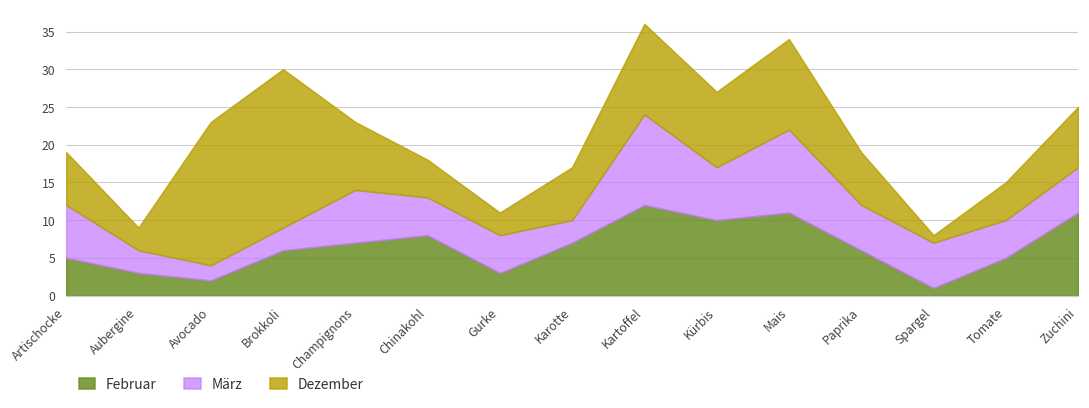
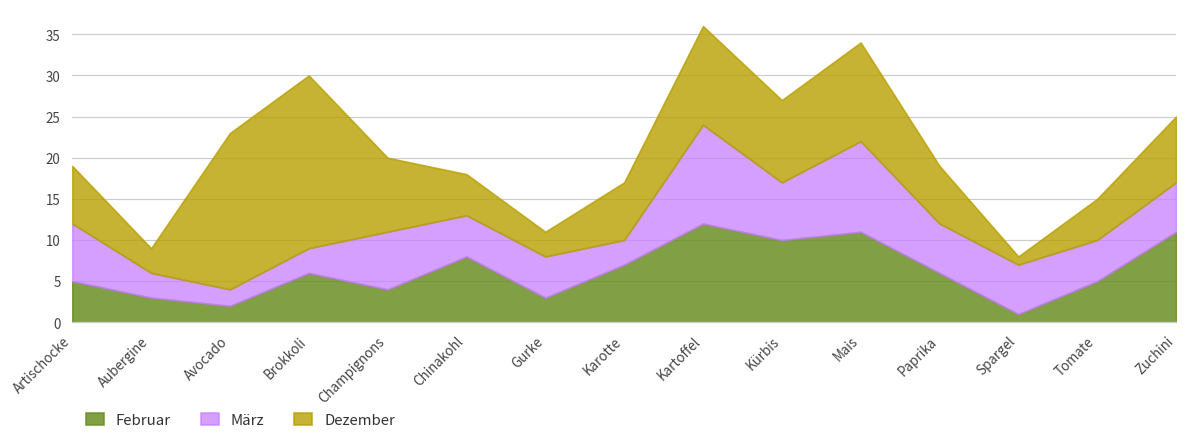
Februar, Champignons: 7 -> 4
